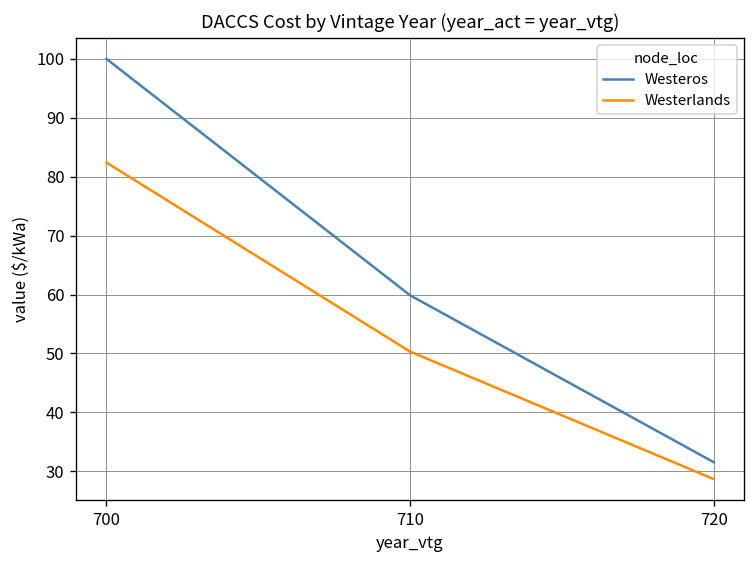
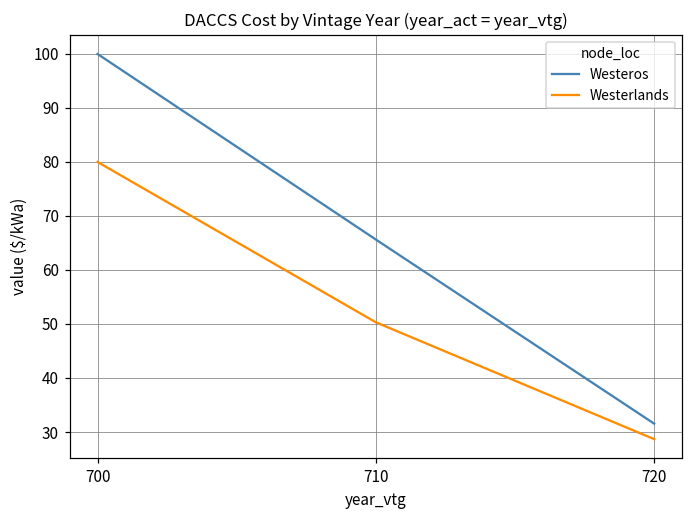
Westerlands, 700: 82 -> 80
Westeros, 710: 60 -> 66
